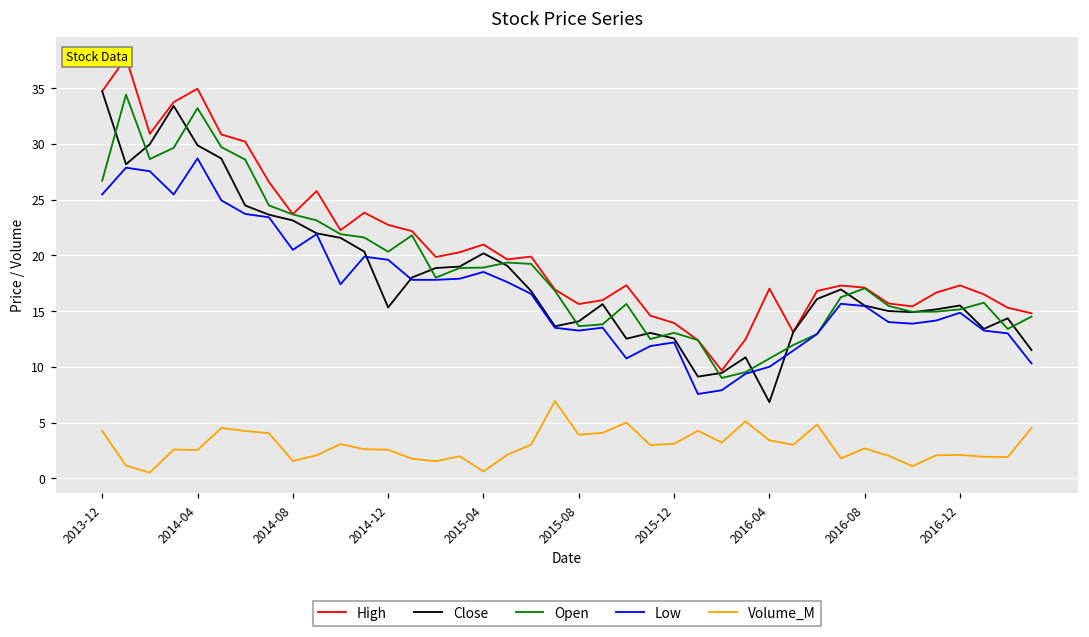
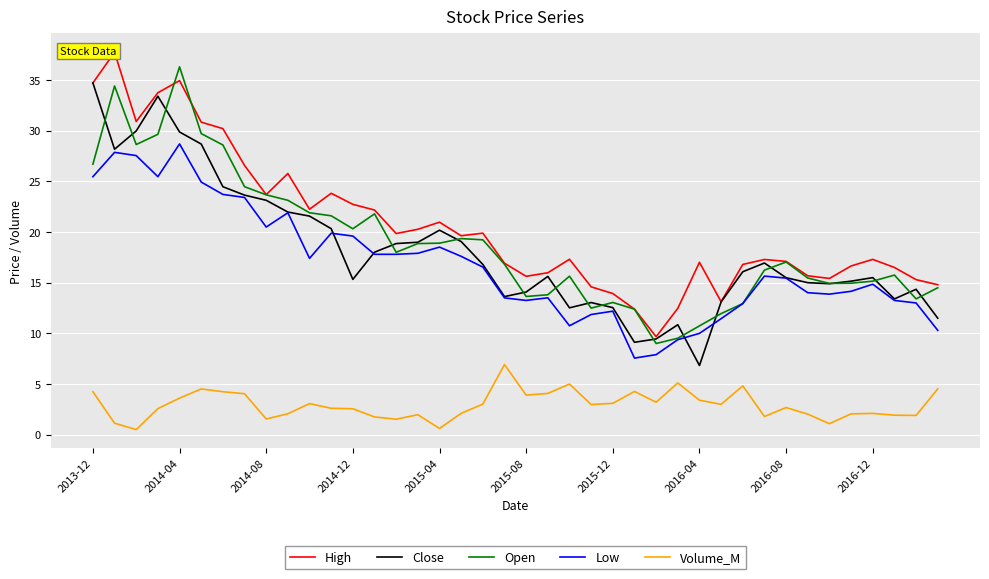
Open, 2014-04: 33.2 -> 36.3
Volume_M, 2014-04: 2.5 -> 3.6
